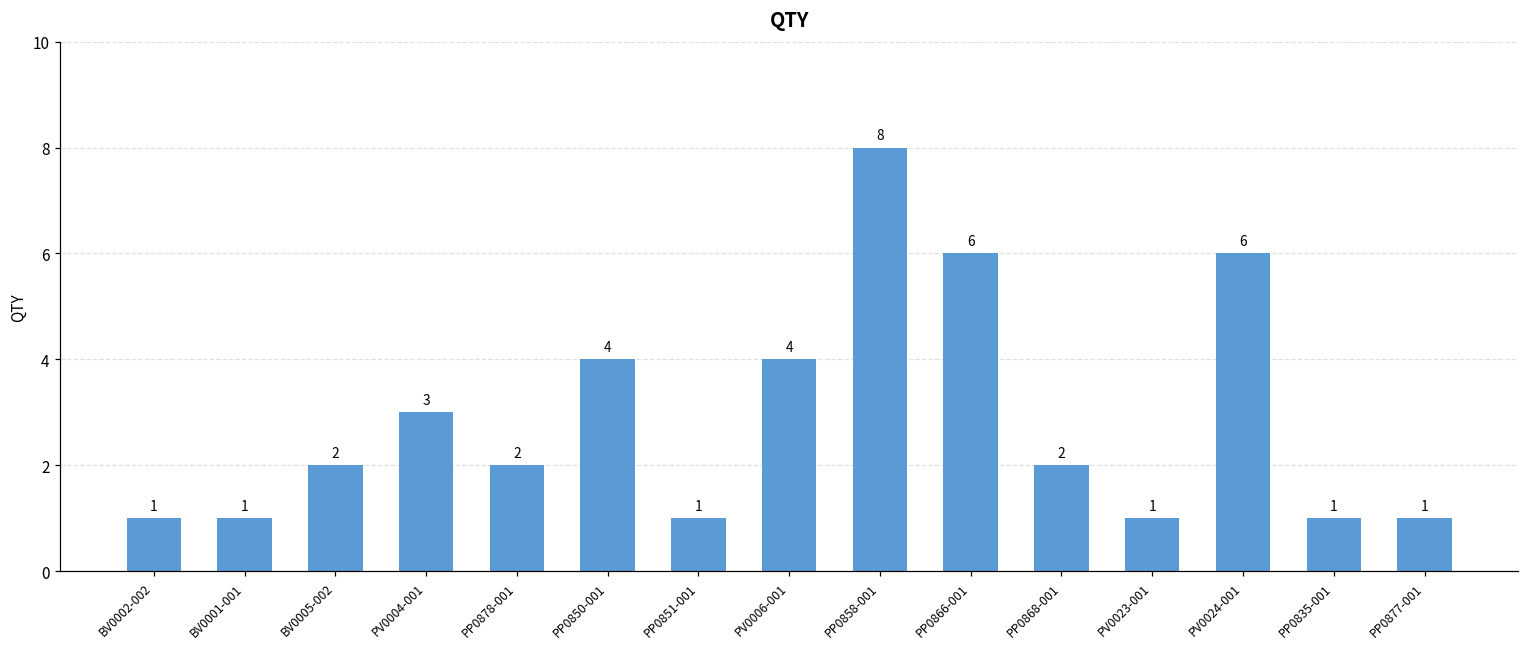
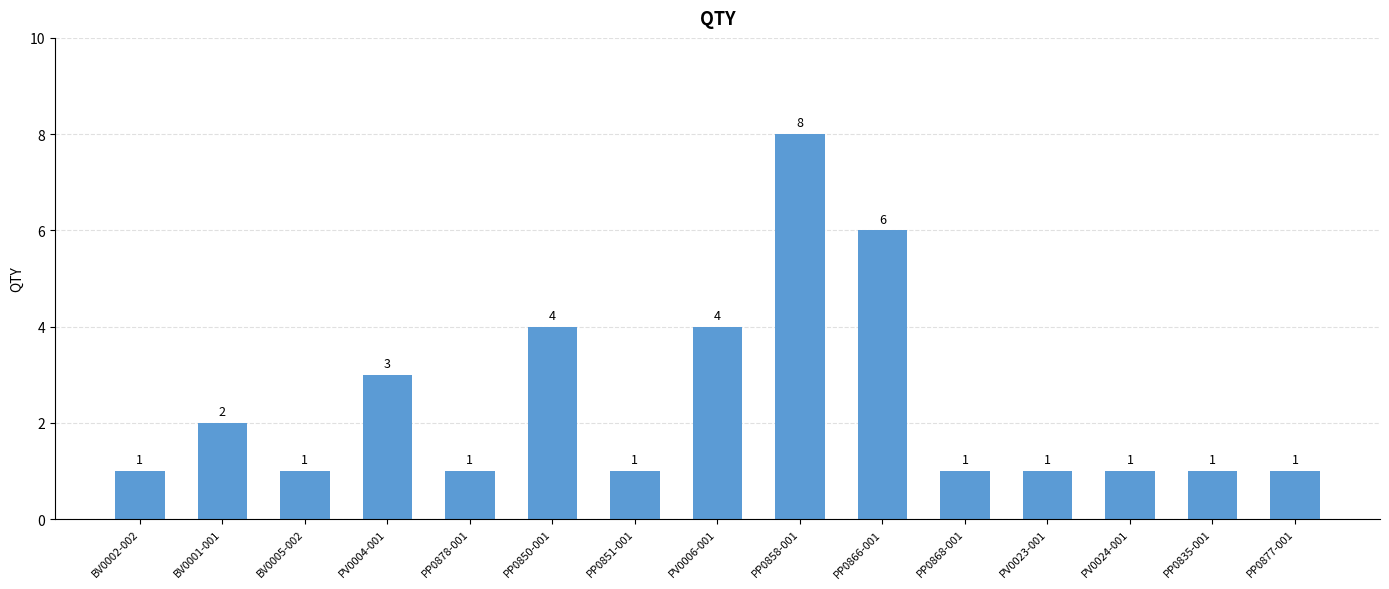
BV0001-001: 1 -> 2
BV0005-002: 2 -> 1
PP0878-001: 2 -> 1
PP0868-001: 2 -> 1
PV0024-001: 6 -> 1
